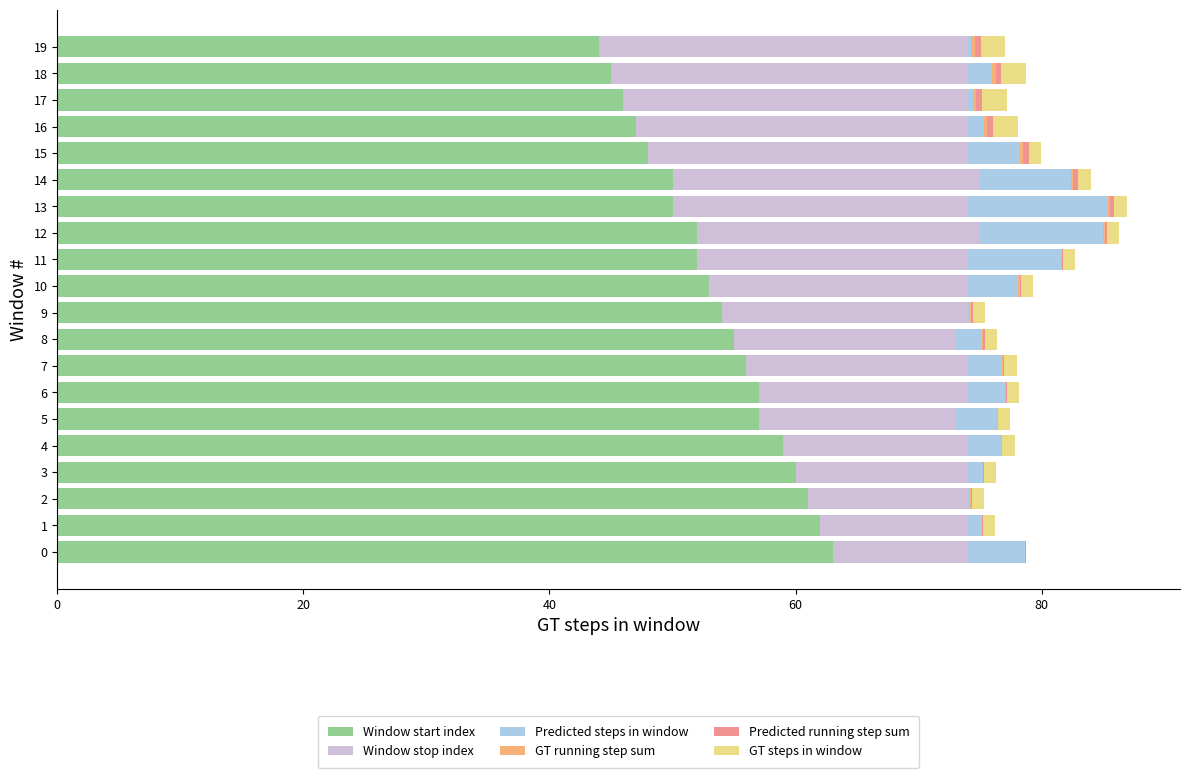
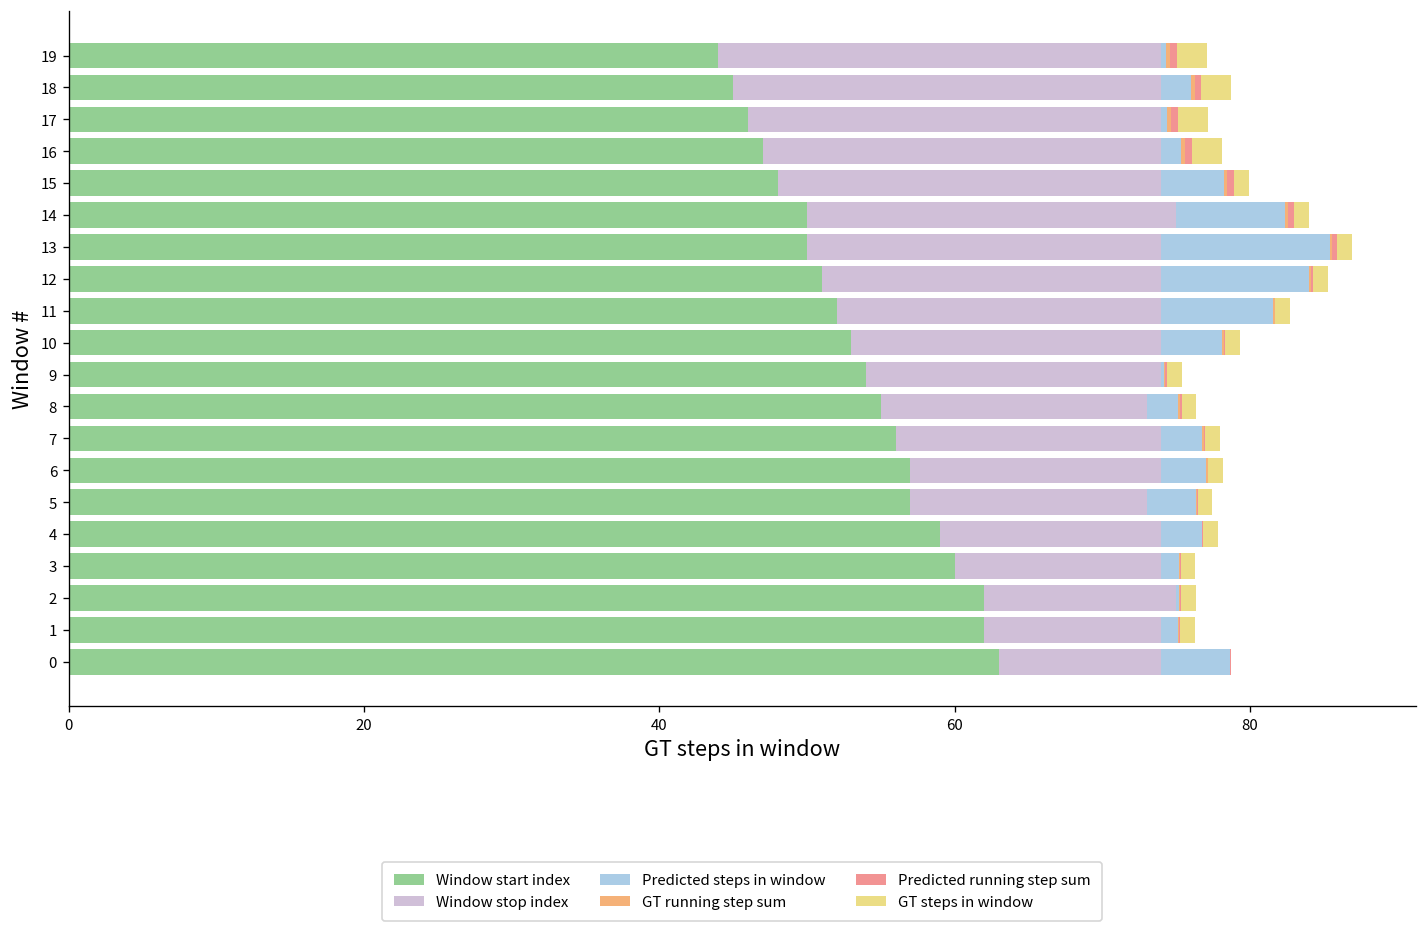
Window start index, 12: 52.0 -> 51.0
Window start index, 2: 61.0 -> 62.0
